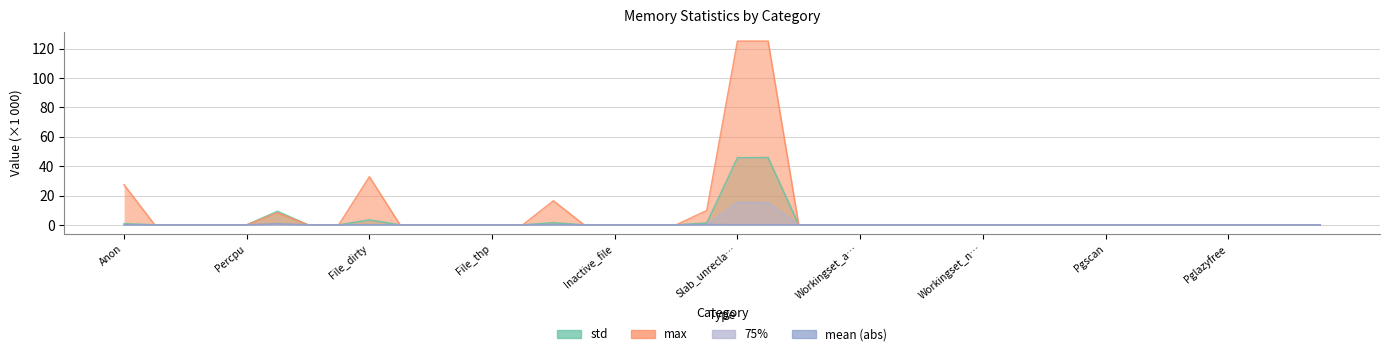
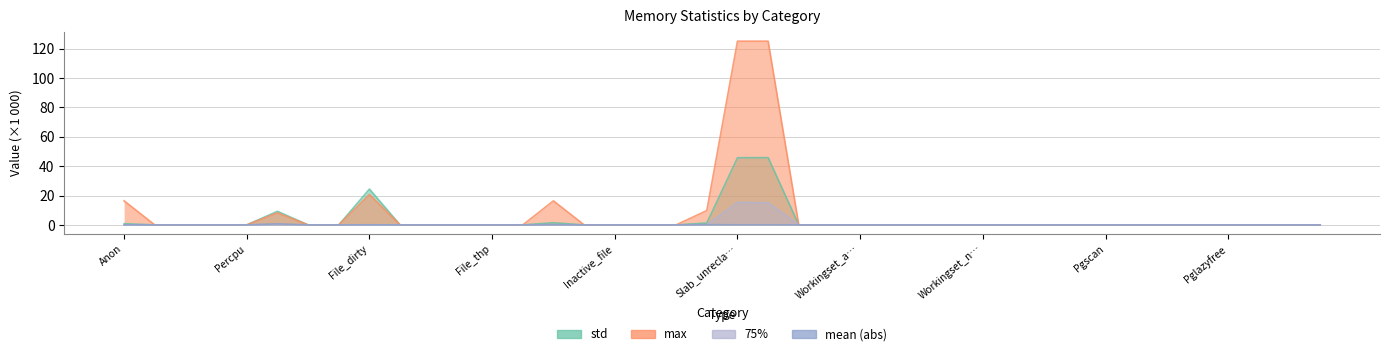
max, Anon: 27 -> 16
std, File_dirty: 3 -> 24
max, File_dirty: 33 -> 21
